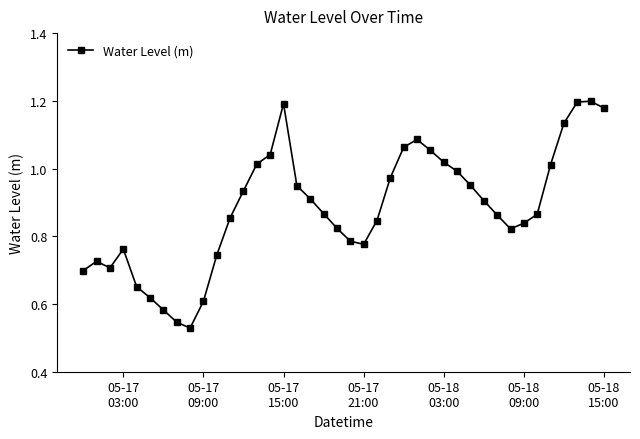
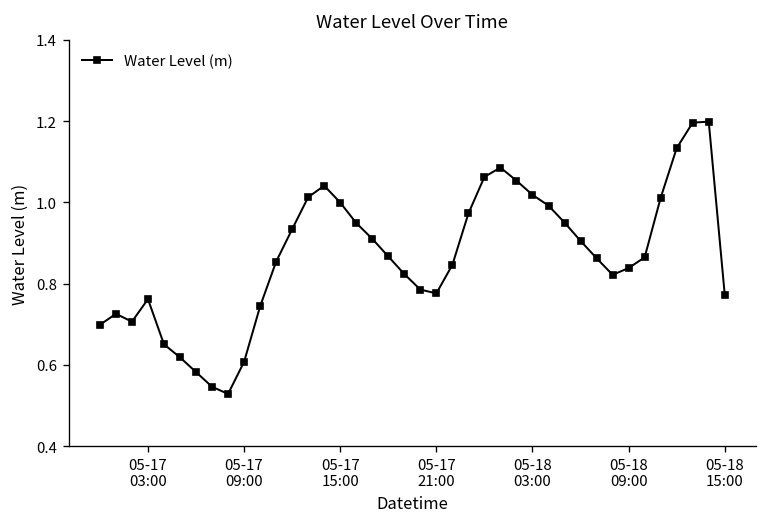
05-17 15:00: 1.19 -> 1.00
05-18 15:00: 1.18 -> 0.77
